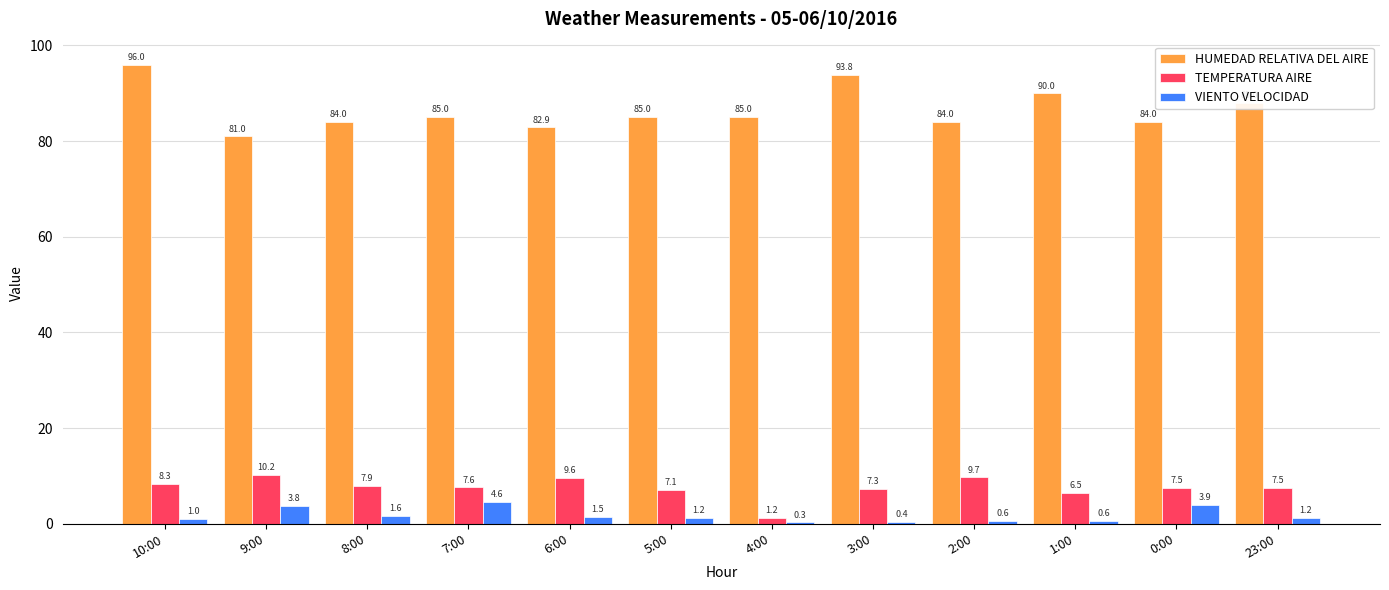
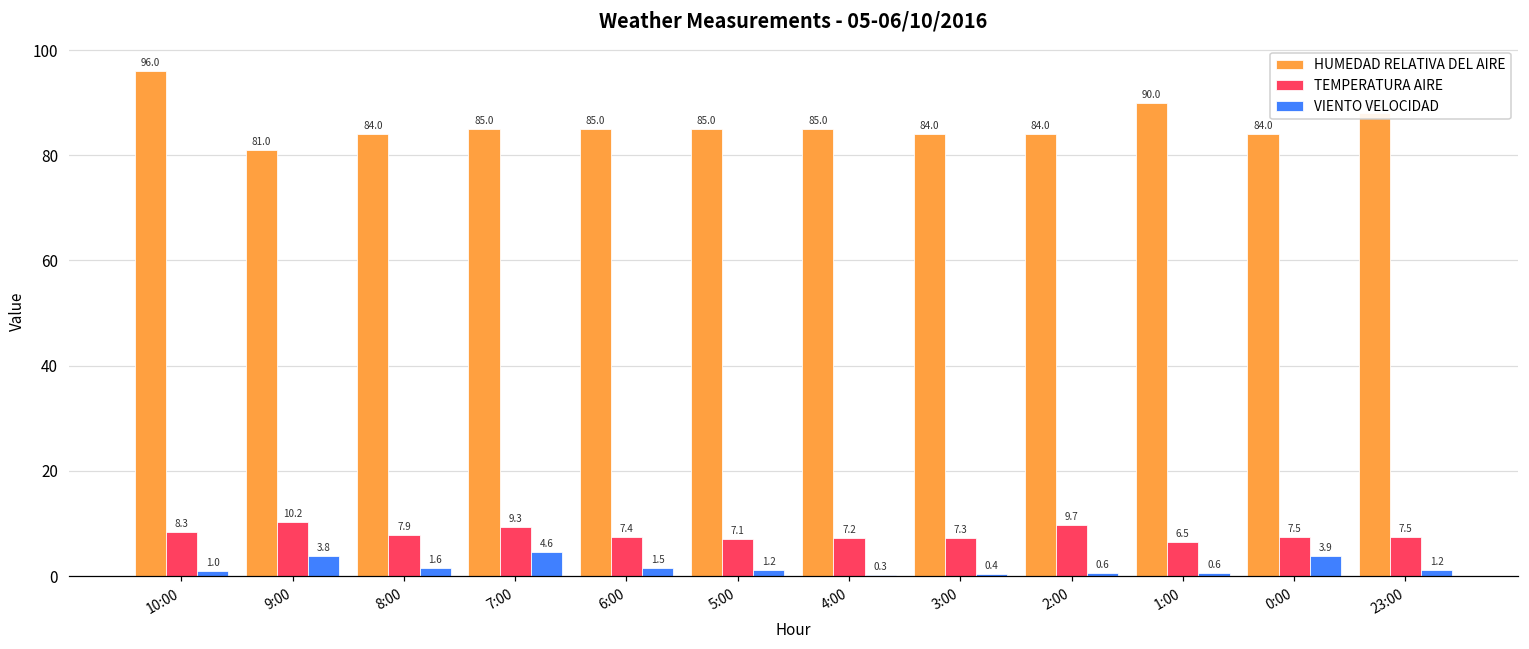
TEMPERATURA AIRE, 7:00: 7.6 -> 9.3
HUMEDAD RELATIVA DEL AIRE, 6:00: 82.9 -> 85.0
TEMPERATURA AIRE, 6:00: 9.6 -> 7.4
TEMPERATURA AIRE, 4:00: 1.2 -> 7.2
HUMEDAD RELATIVA DEL AIRE, 3:00: 93.8 -> 84.0
